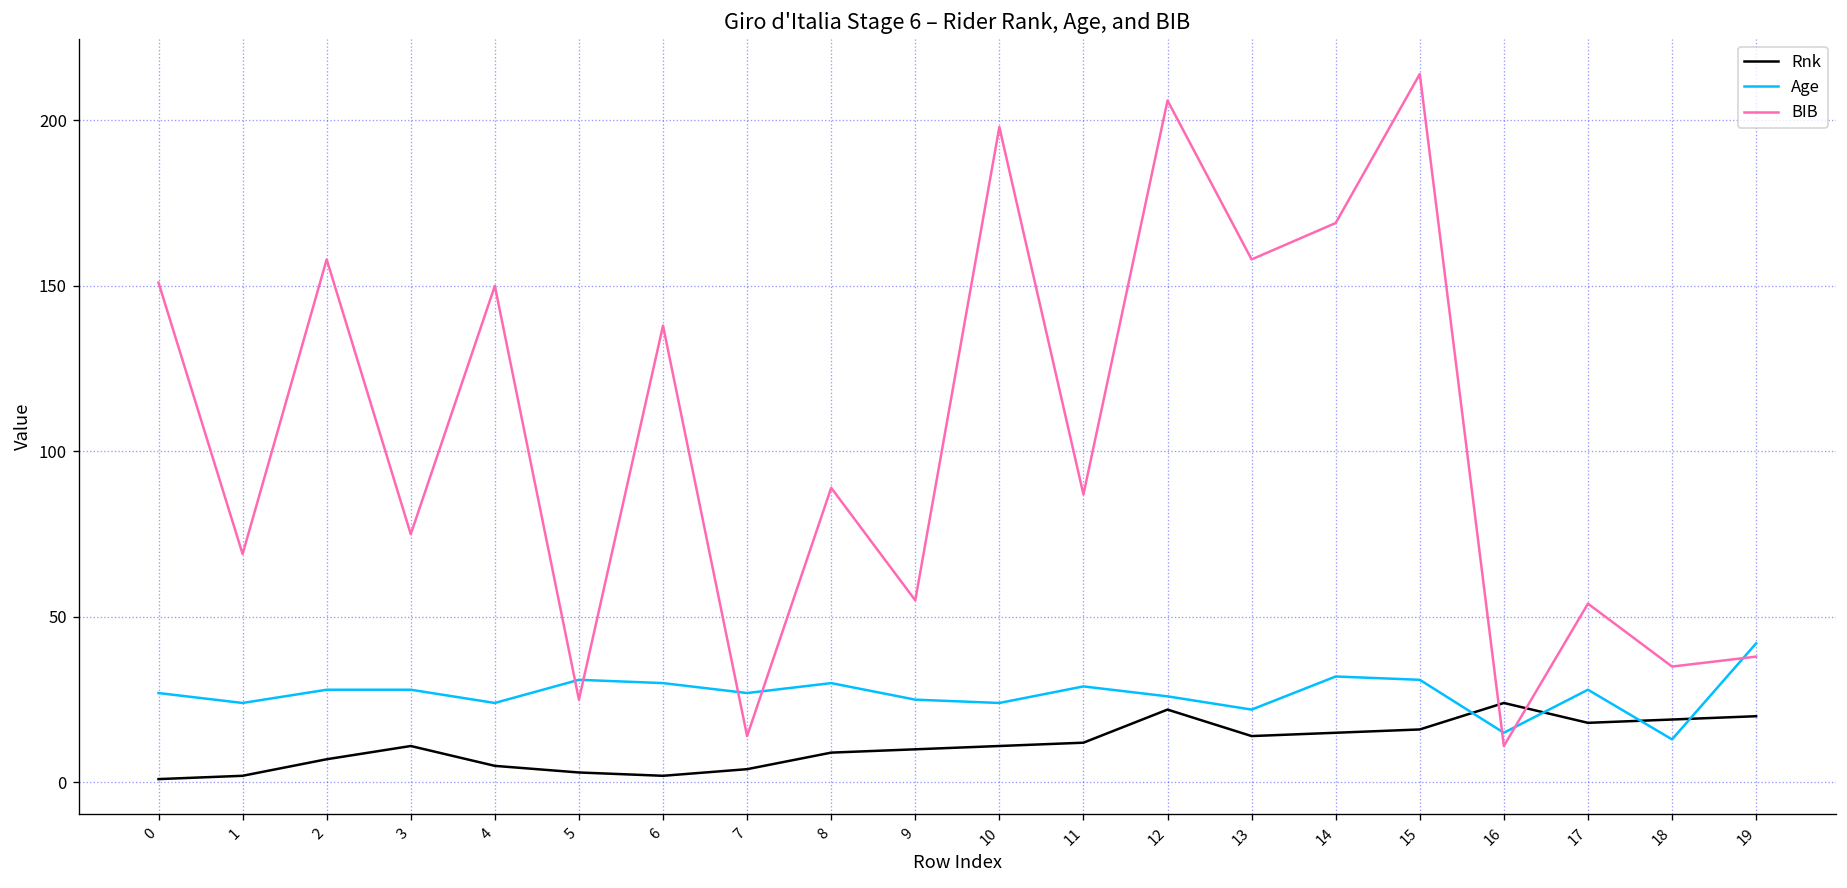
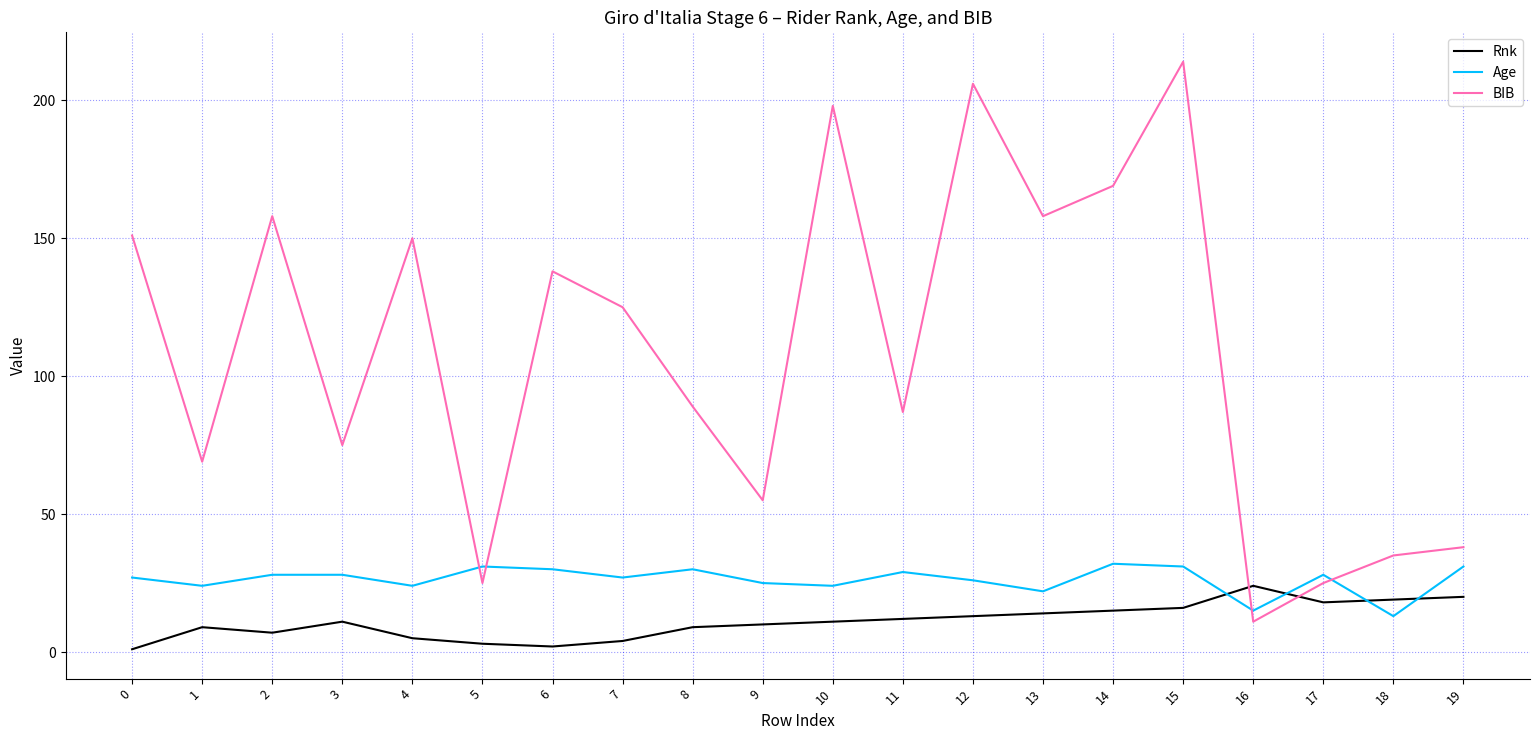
Rnk, 1: 2 -> 9
BIB, 7: 14 -> 125
Rnk, 12: 22 -> 13
BIB, 17: 54 -> 25
Age, 19: 42 -> 31
